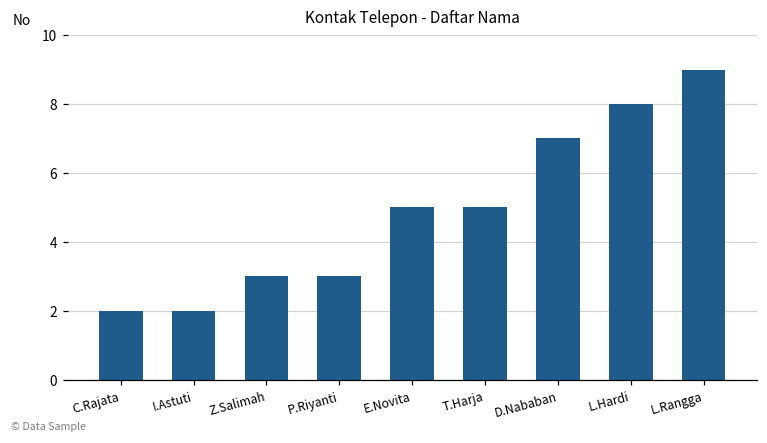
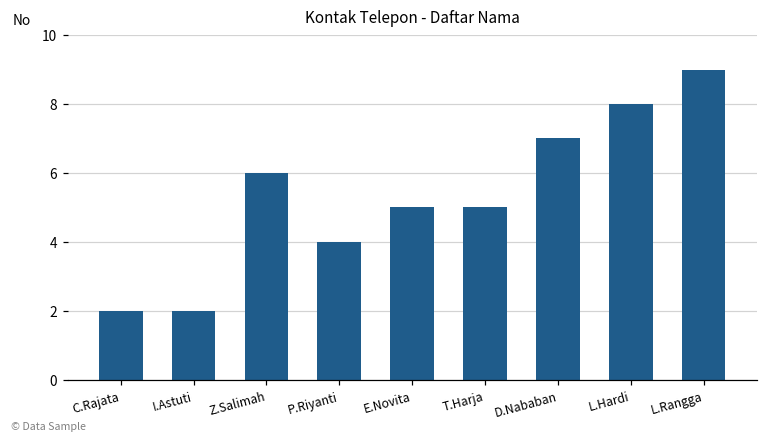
Z.Salimah: 3 -> 6
P.Riyanti: 3 -> 4
